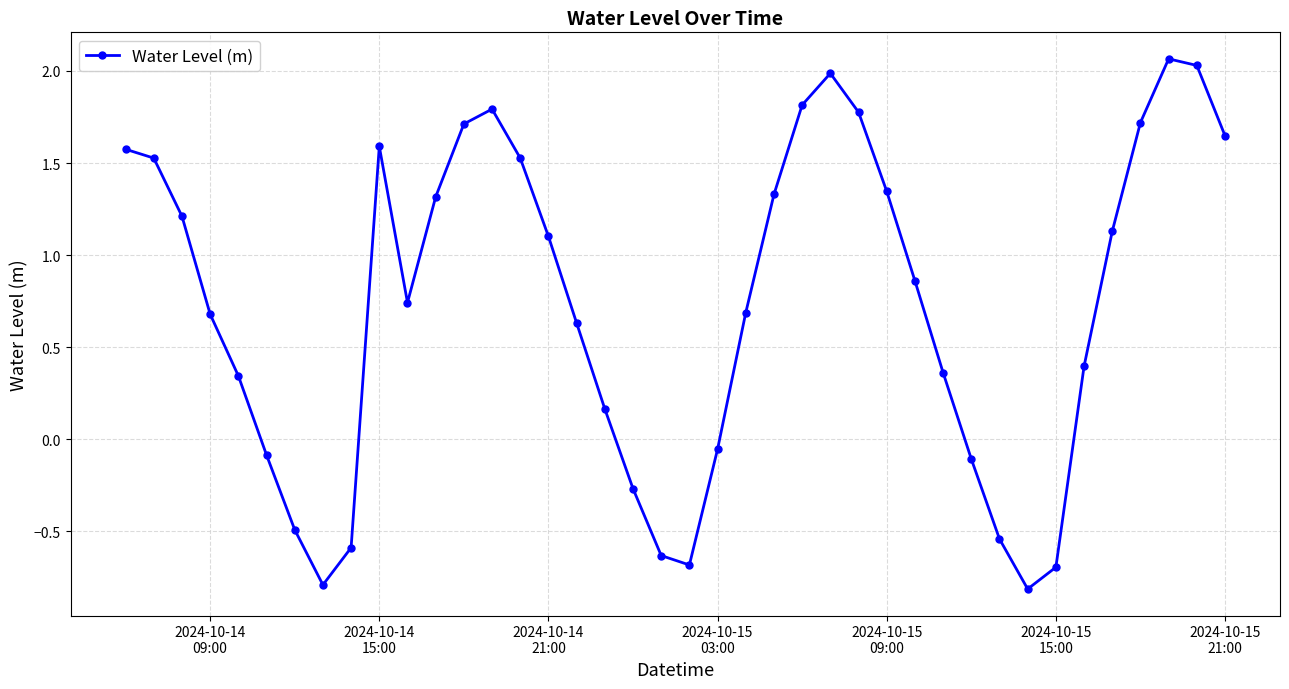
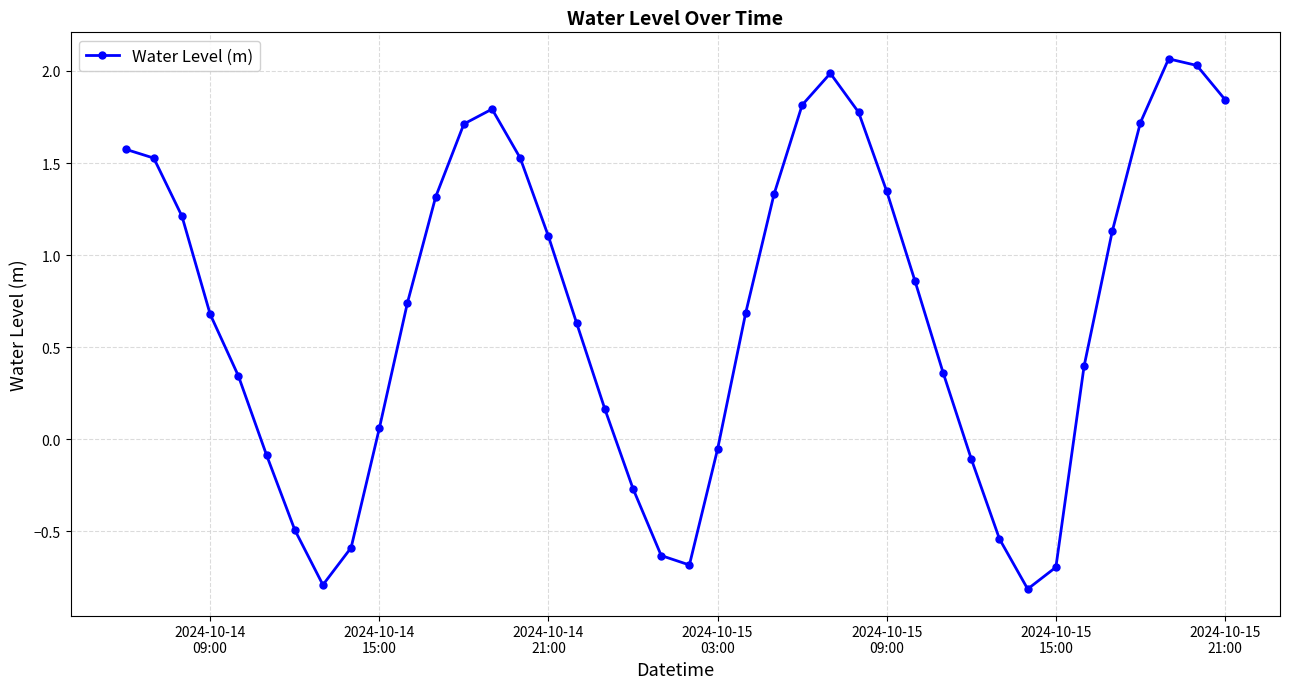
2024-10-14 15:00: 1.59 -> 0.06
2024-10-15 21:00: 1.65 -> 1.84
